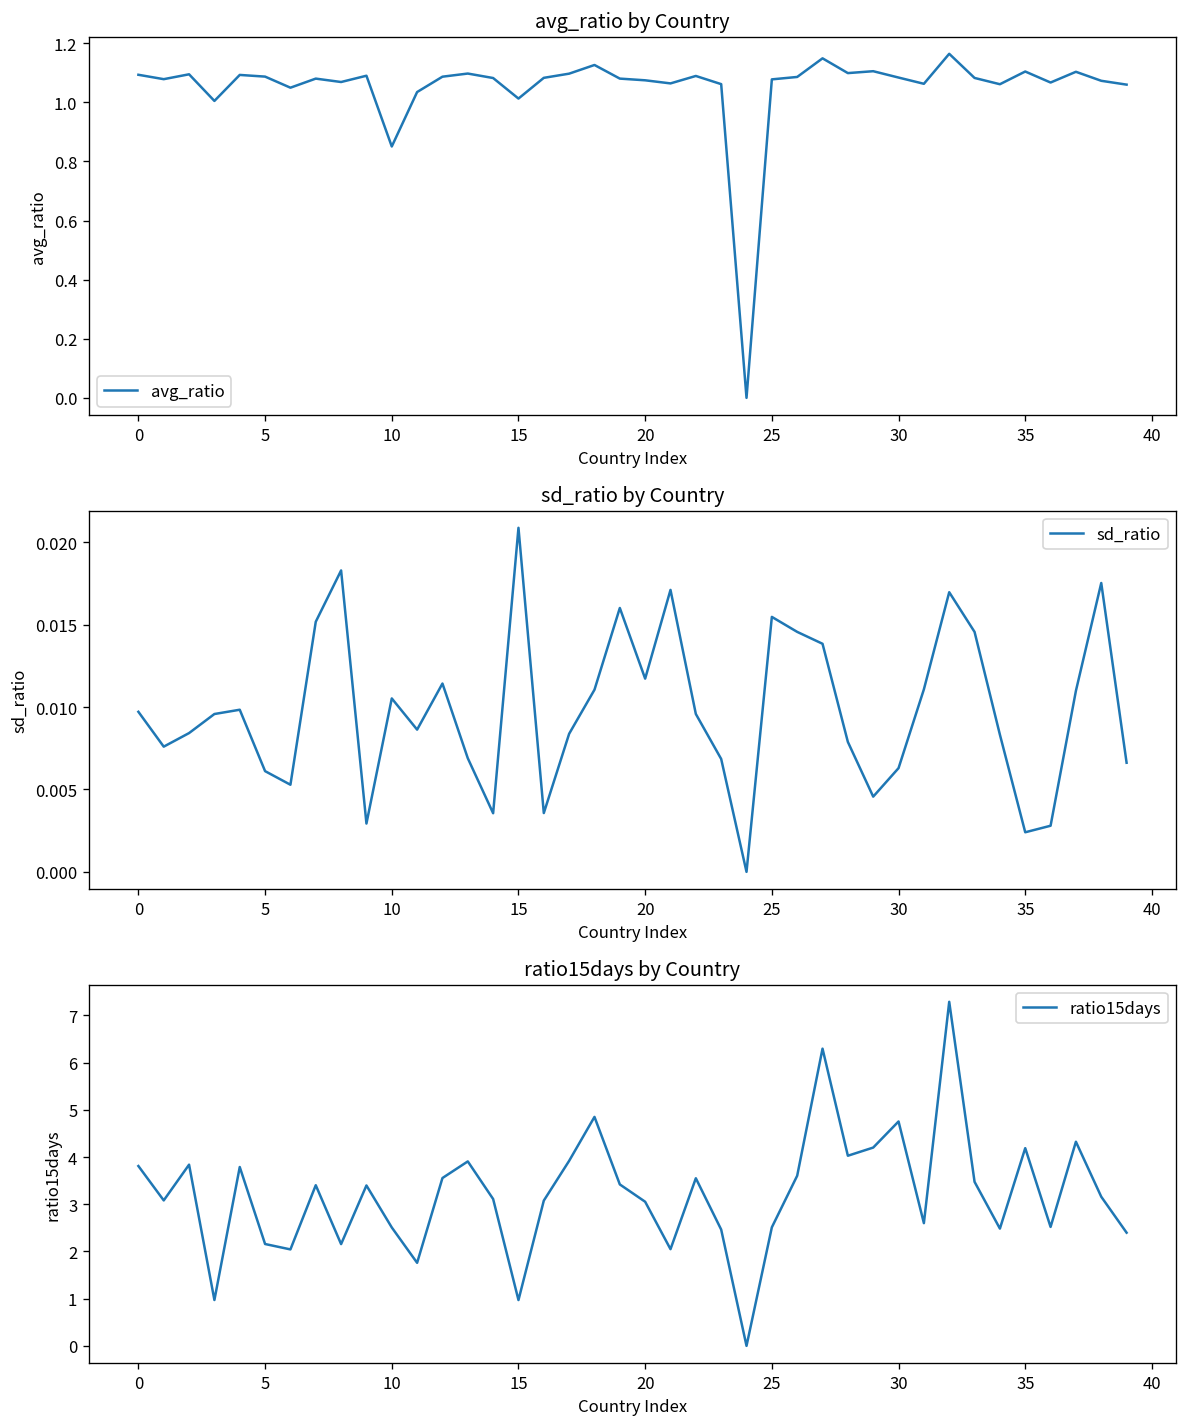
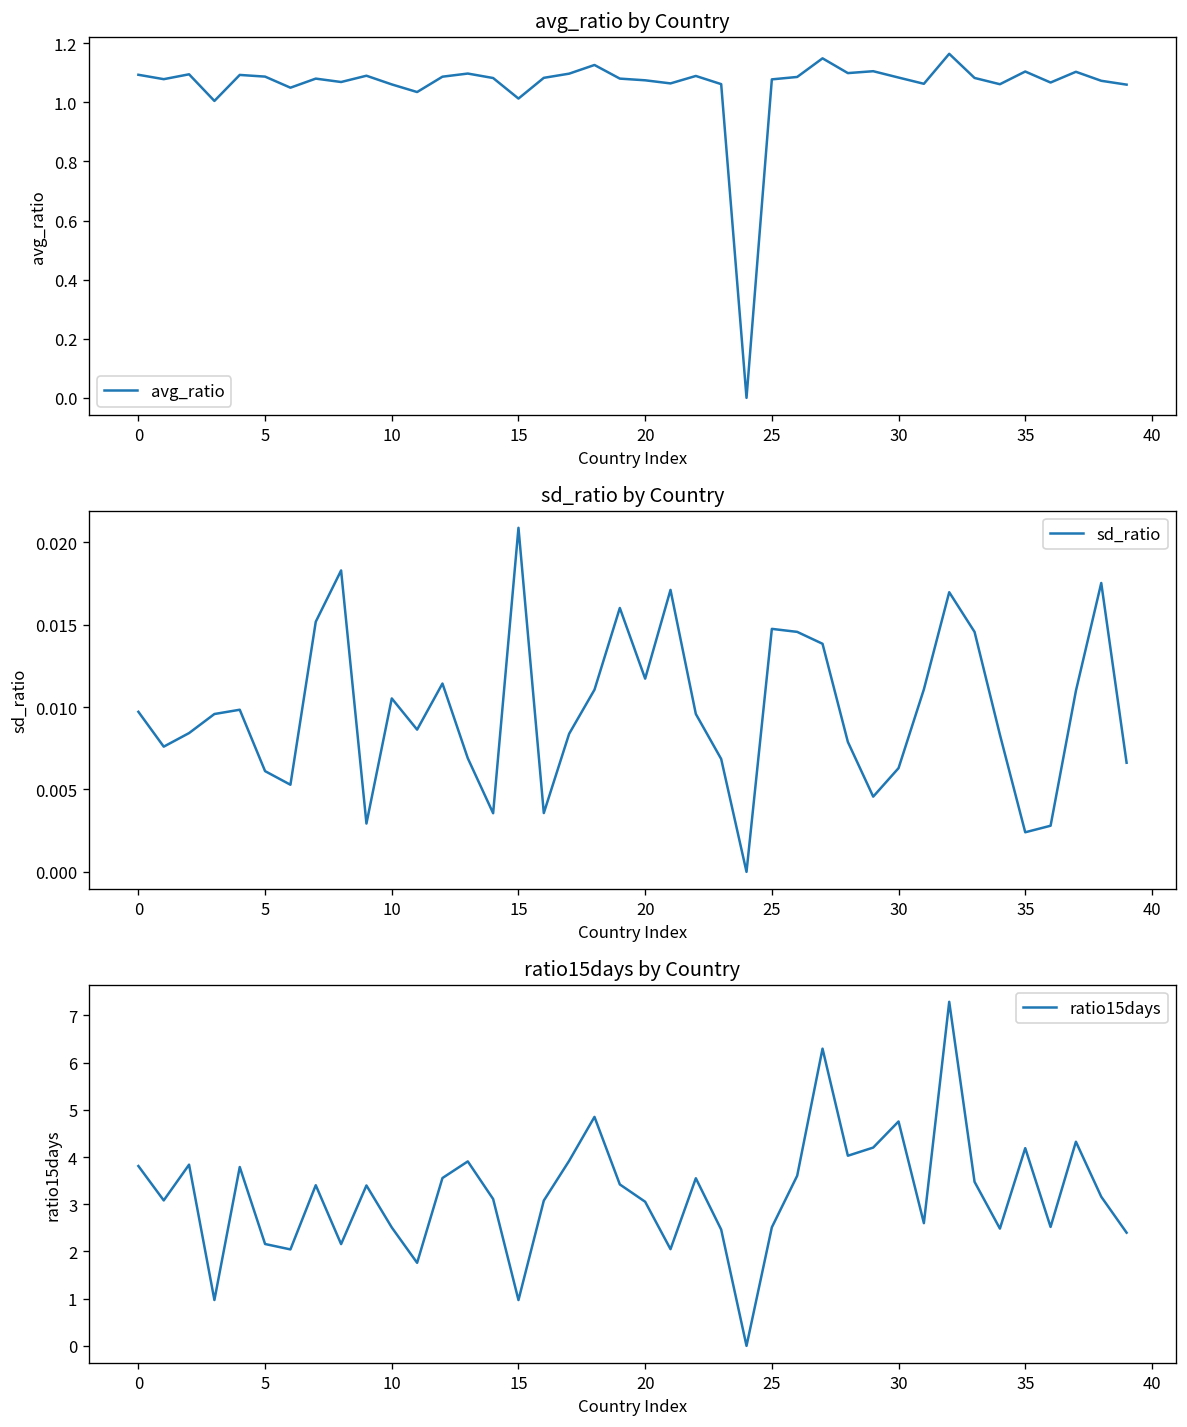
avg_ratio by Country, 10: 0.85 -> 1.06
sd_ratio by Country, 25: 0.0155 -> 0.0147
